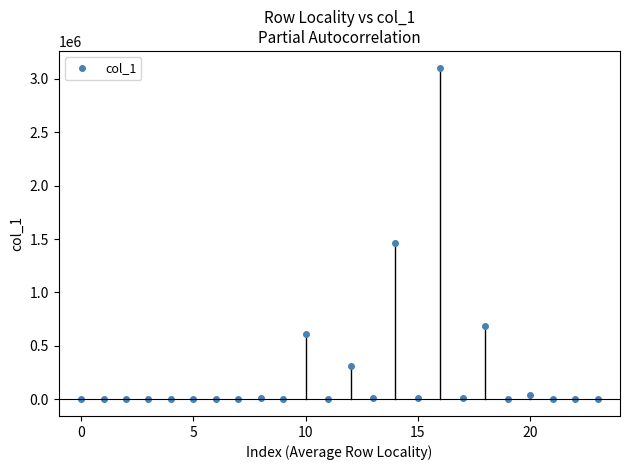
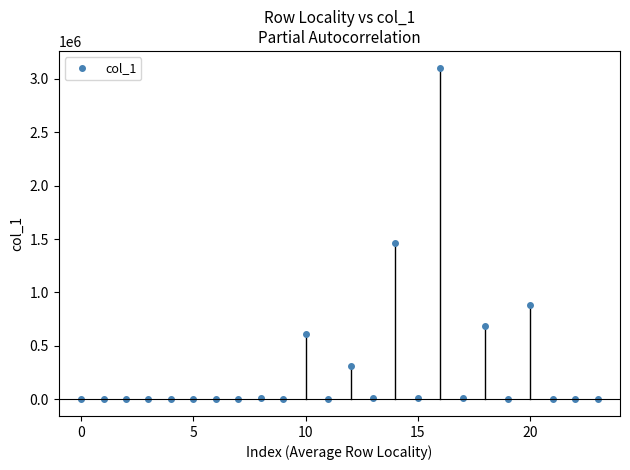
col_1, 20: 40000 -> 890000
